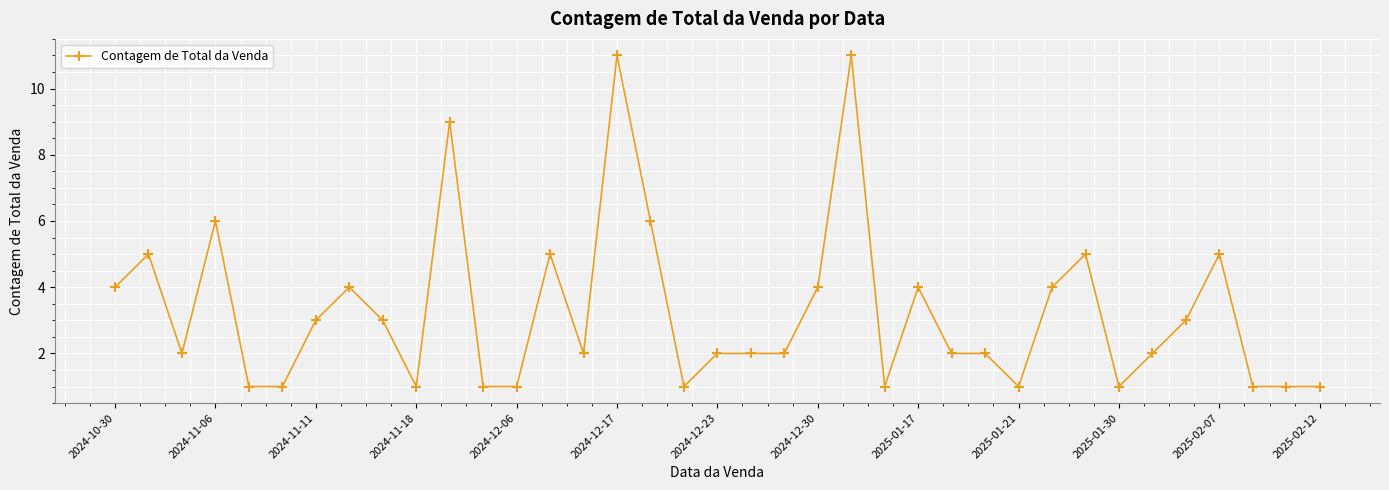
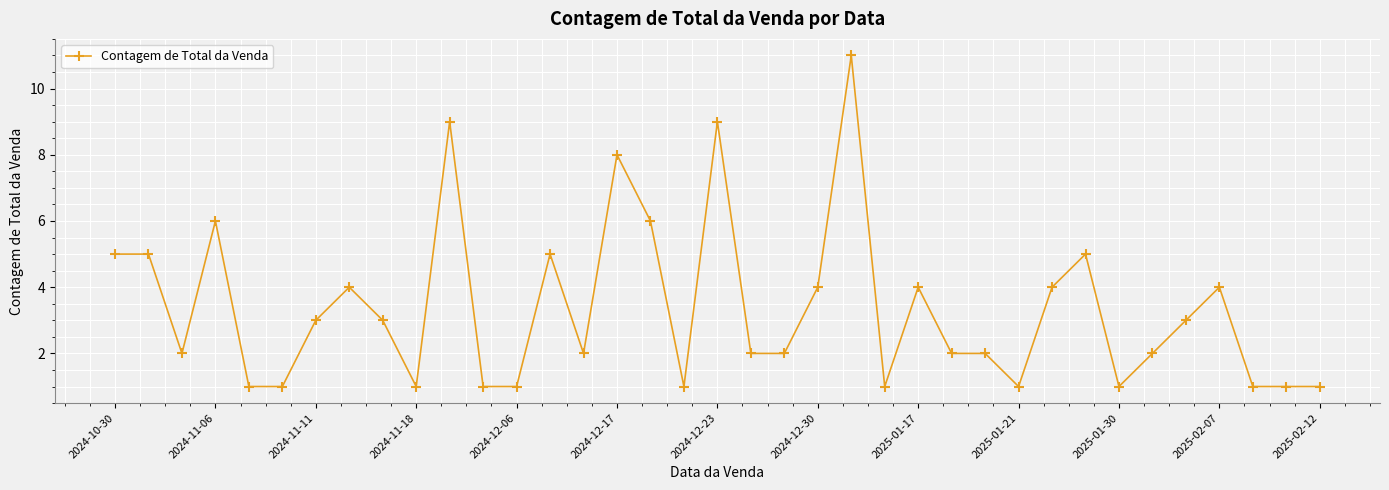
2024-10-30: 4 -> 5
2024-12-17: 11 -> 8
2024-12-23: 2 -> 9
2025-02-07: 5 -> 4
